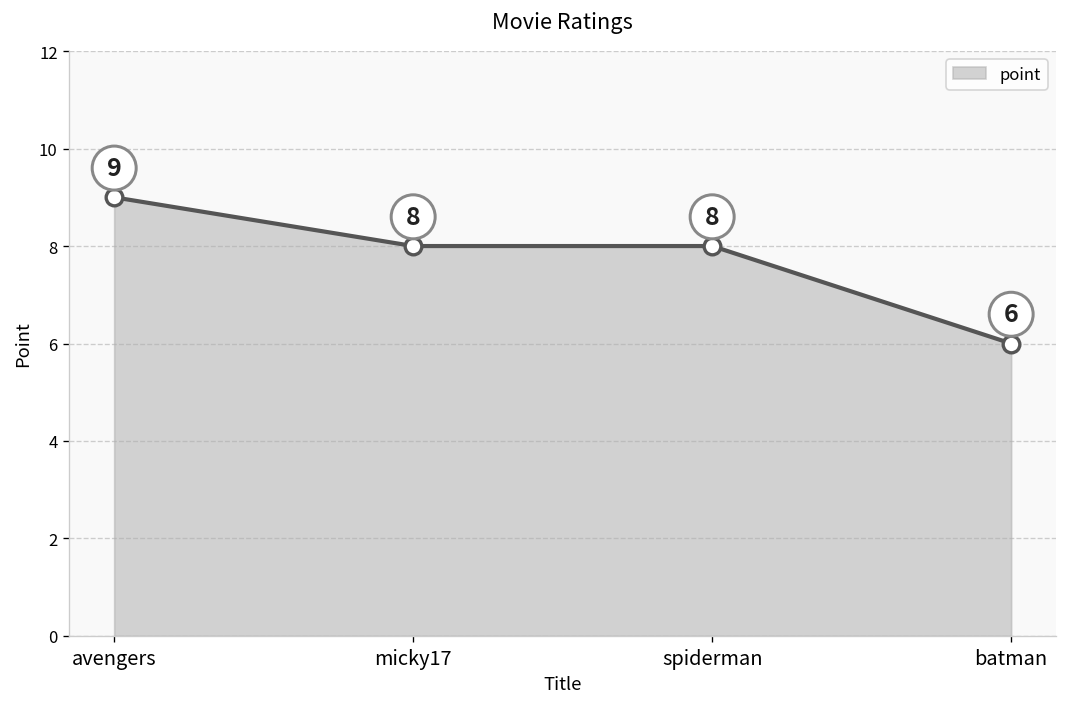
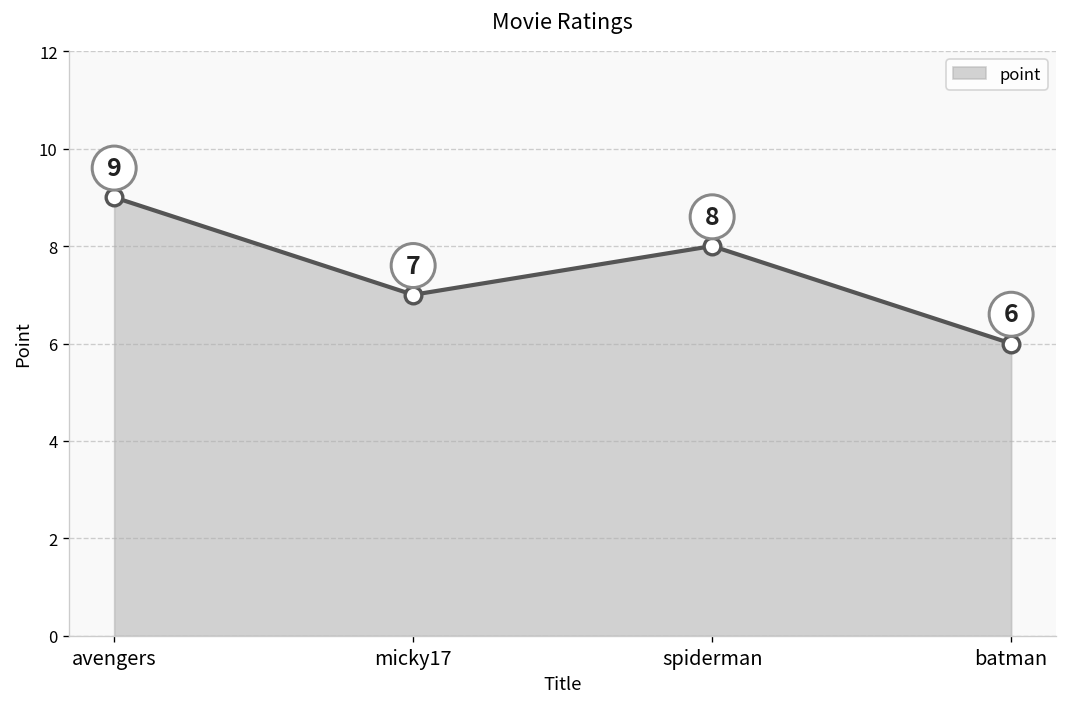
micky17: 8 -> 7
